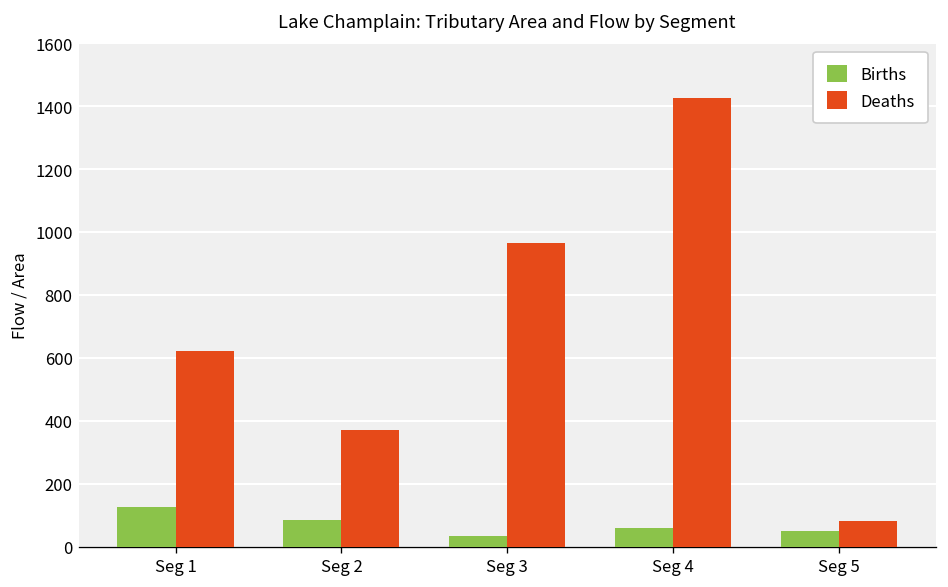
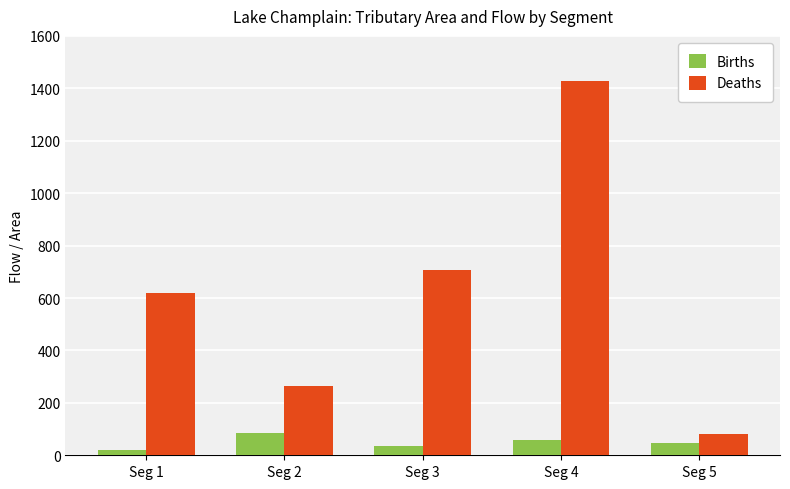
Births, Seg 1: 130 -> 20
Deaths, Seg 2: 370 -> 270
Deaths, Seg 3: 960 -> 710
